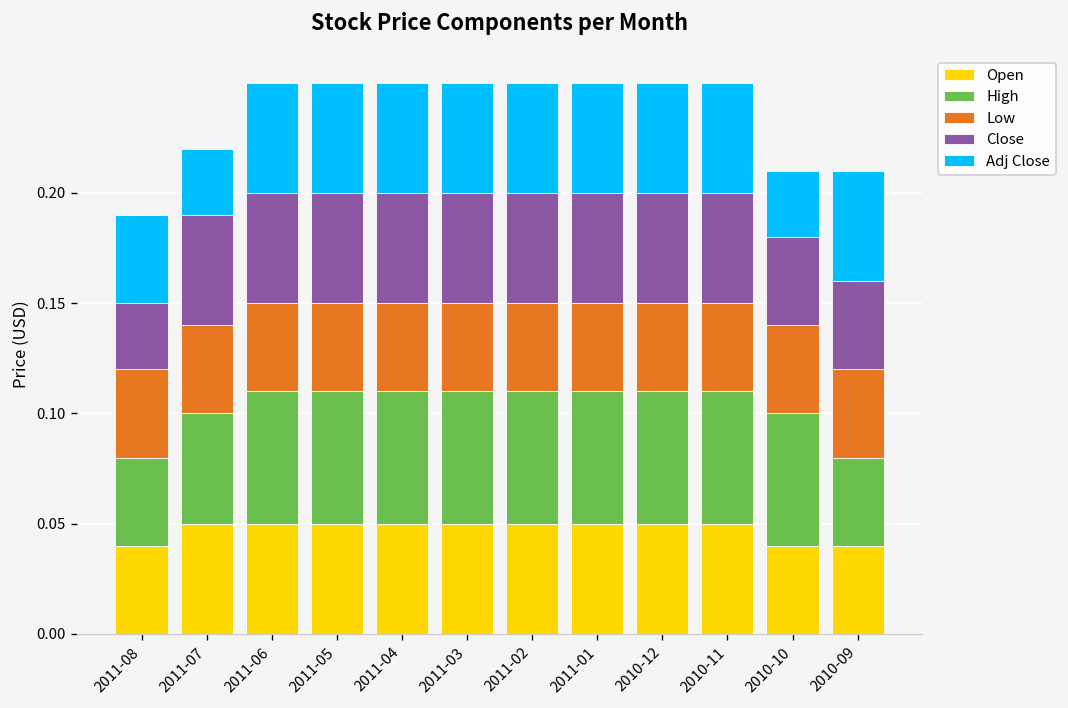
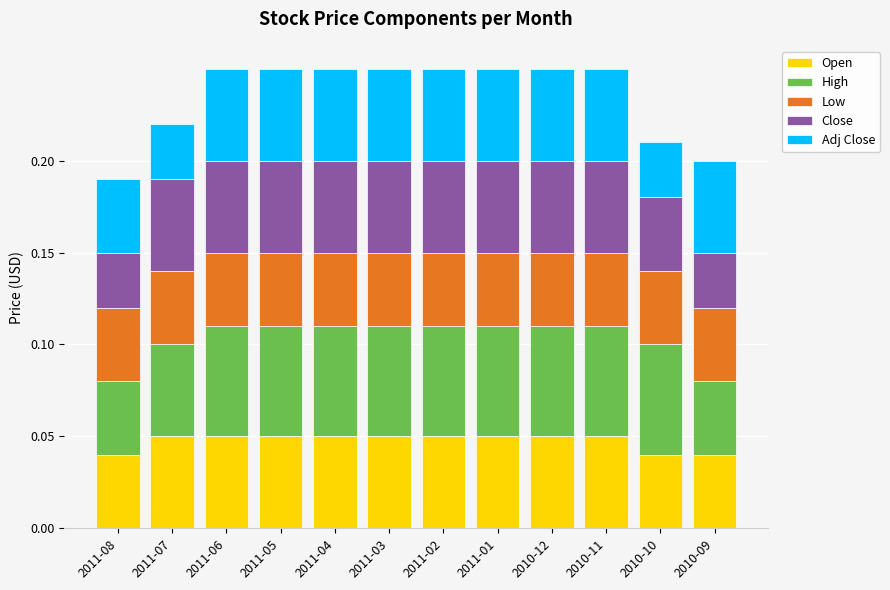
Close, 2010-09: 0.04 -> 0.03
